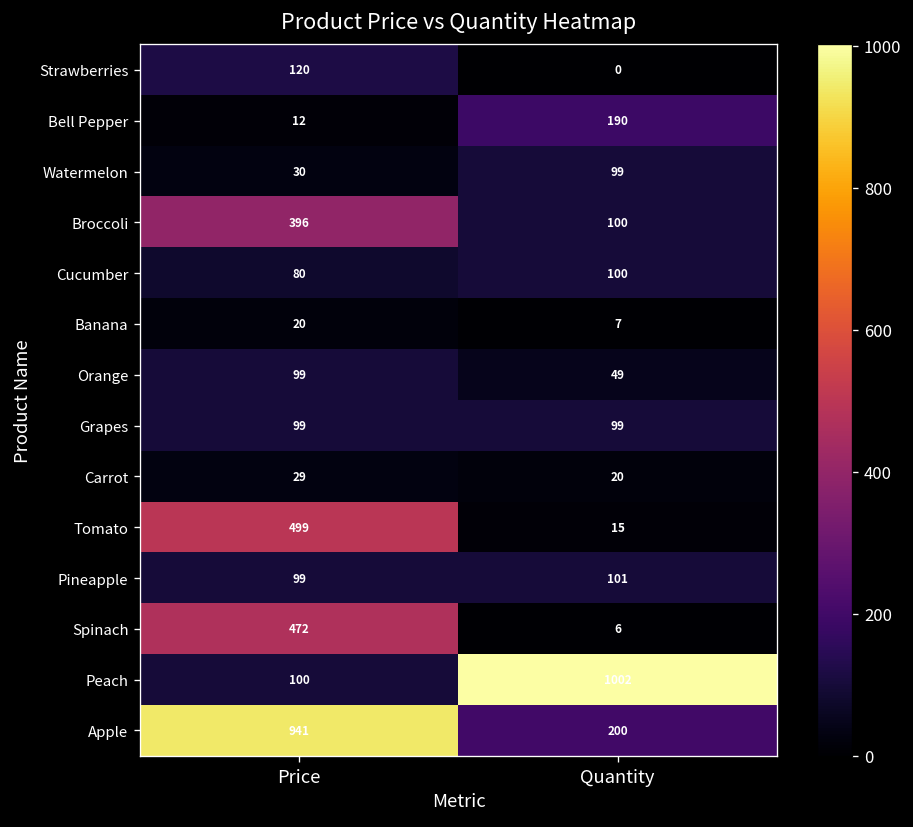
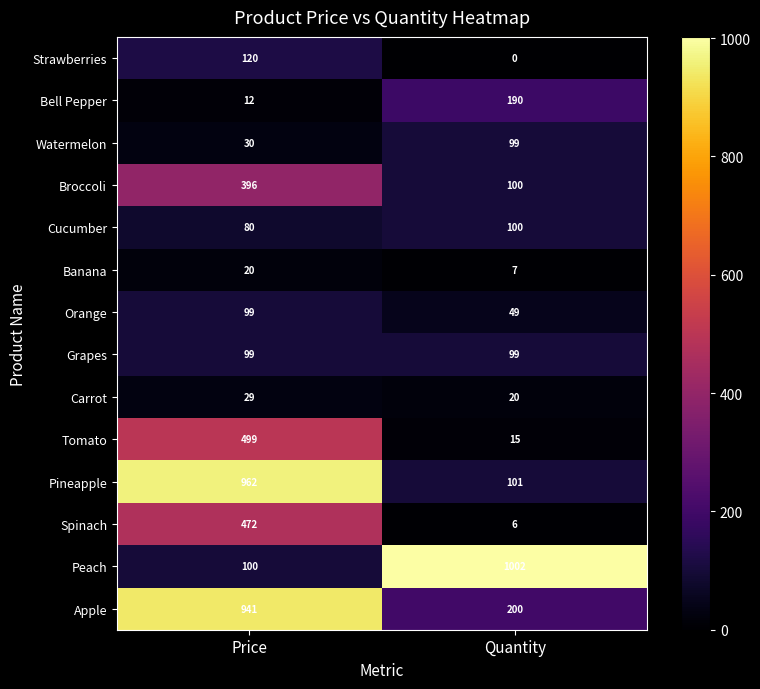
Pineapple, Price: 99 -> 962
